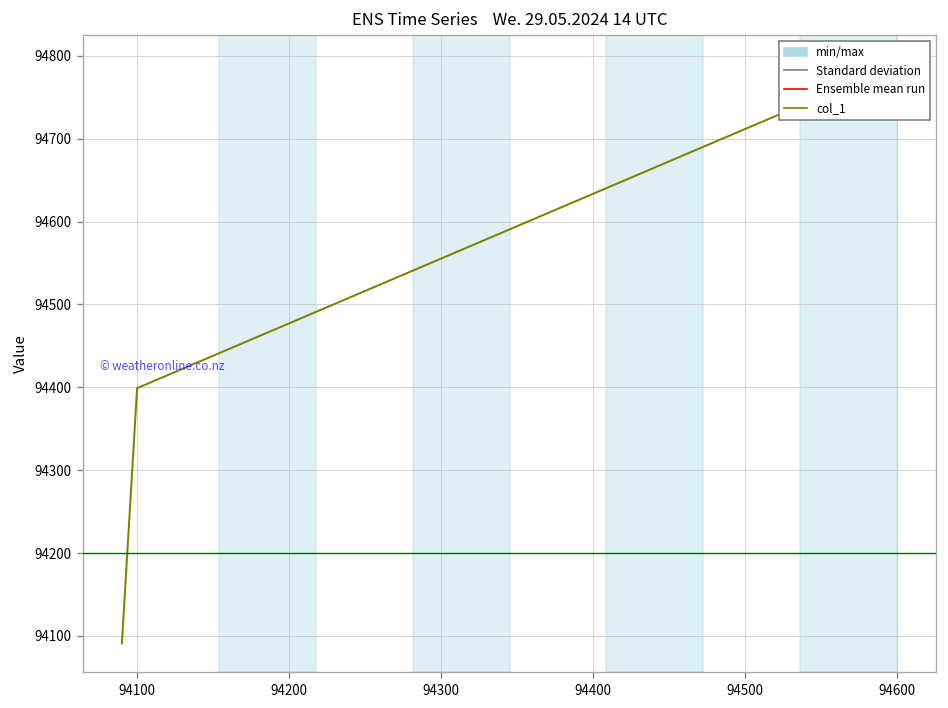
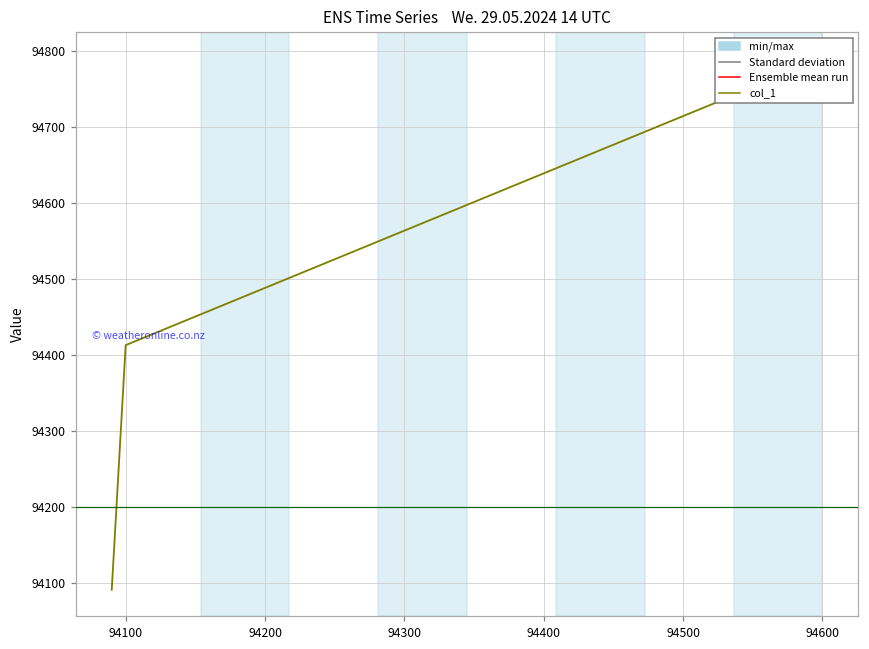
94100: 94400 -> 94410
